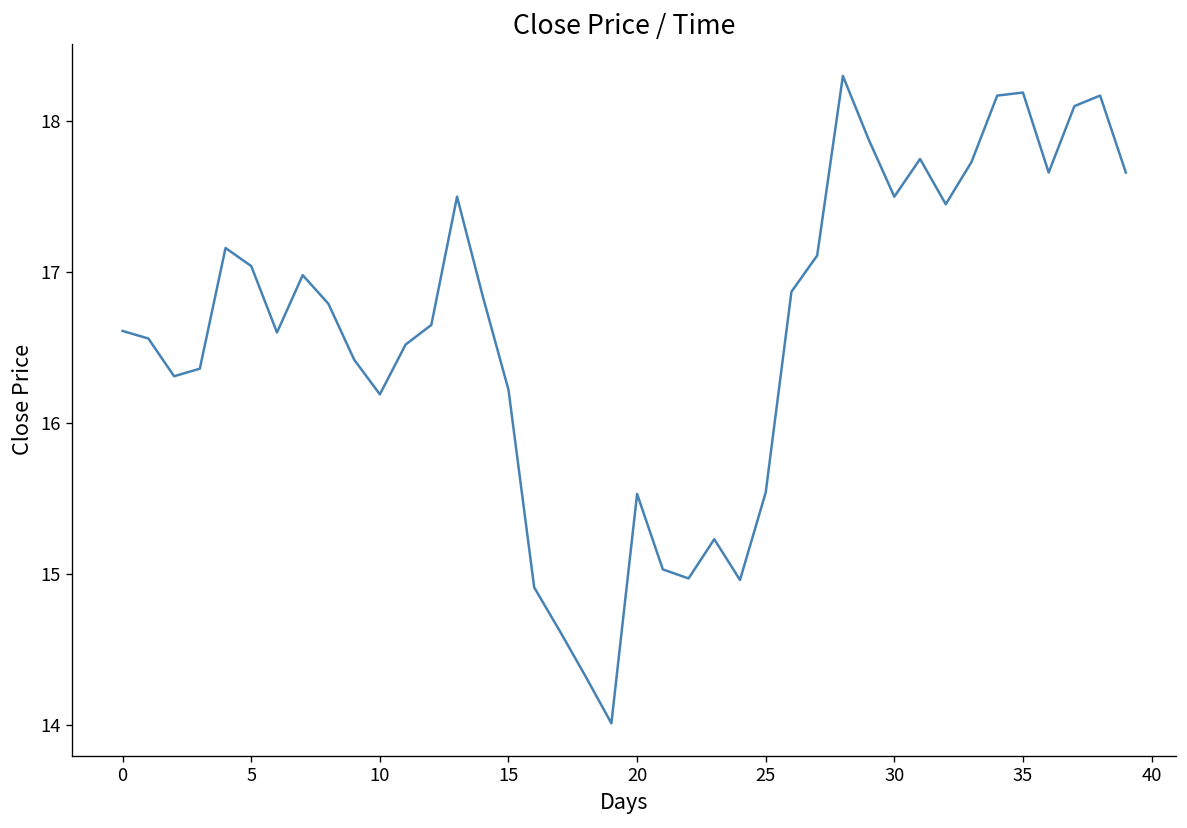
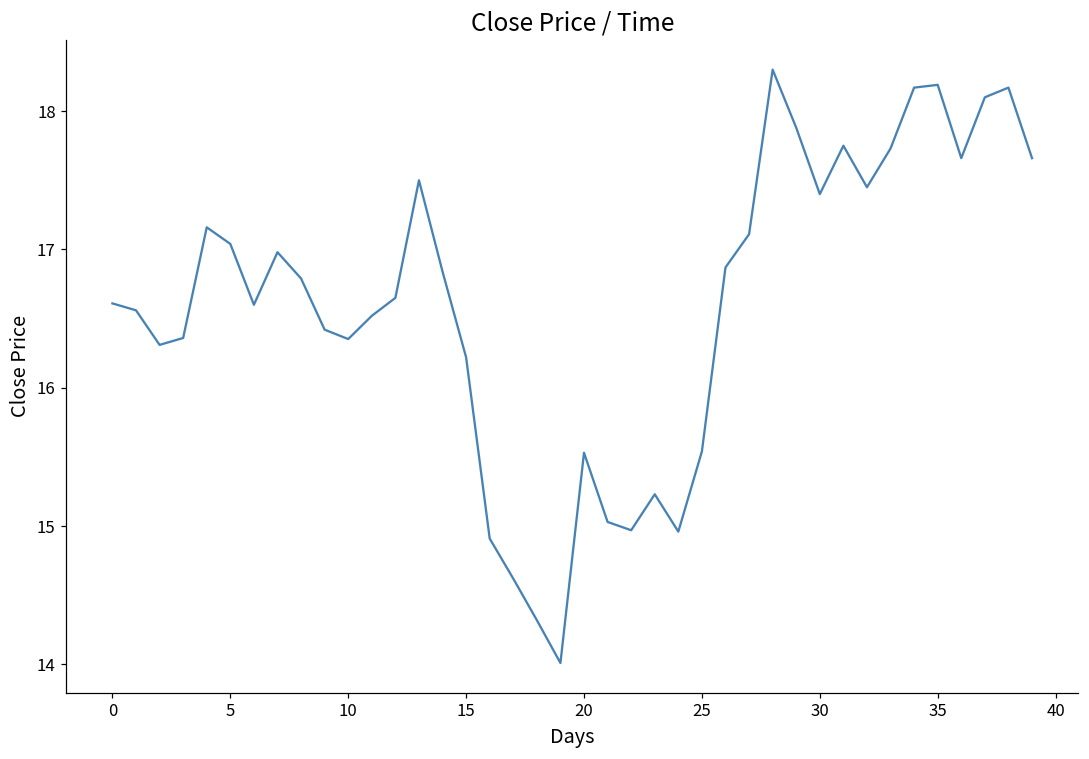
10: 16.19 -> 16.35
30: 17.5 -> 17.4
